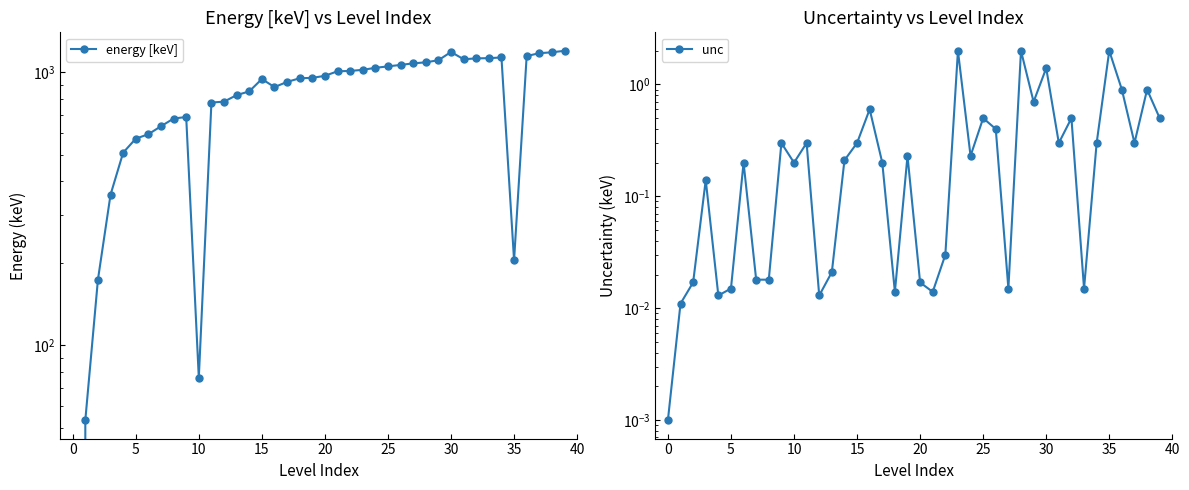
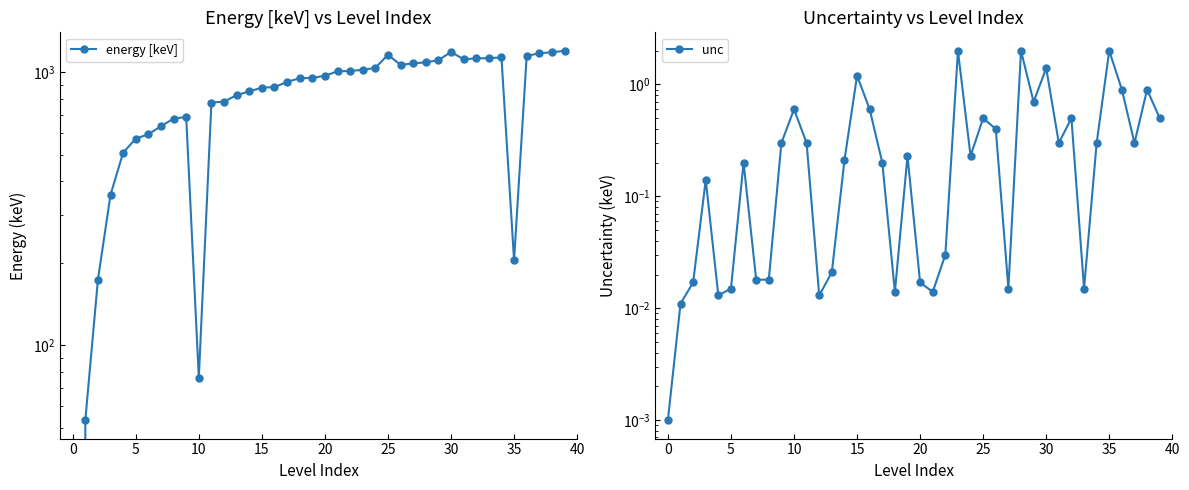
Energy [keV] vs Level Index, 15: 950 -> 880
Energy [keV] vs Level Index, 25: 1050 -> 1160
Uncertainty vs Level Index, 10: 0.2 -> 0.6
Uncertainty vs Level Index, 15: 0.3 -> 1.2
